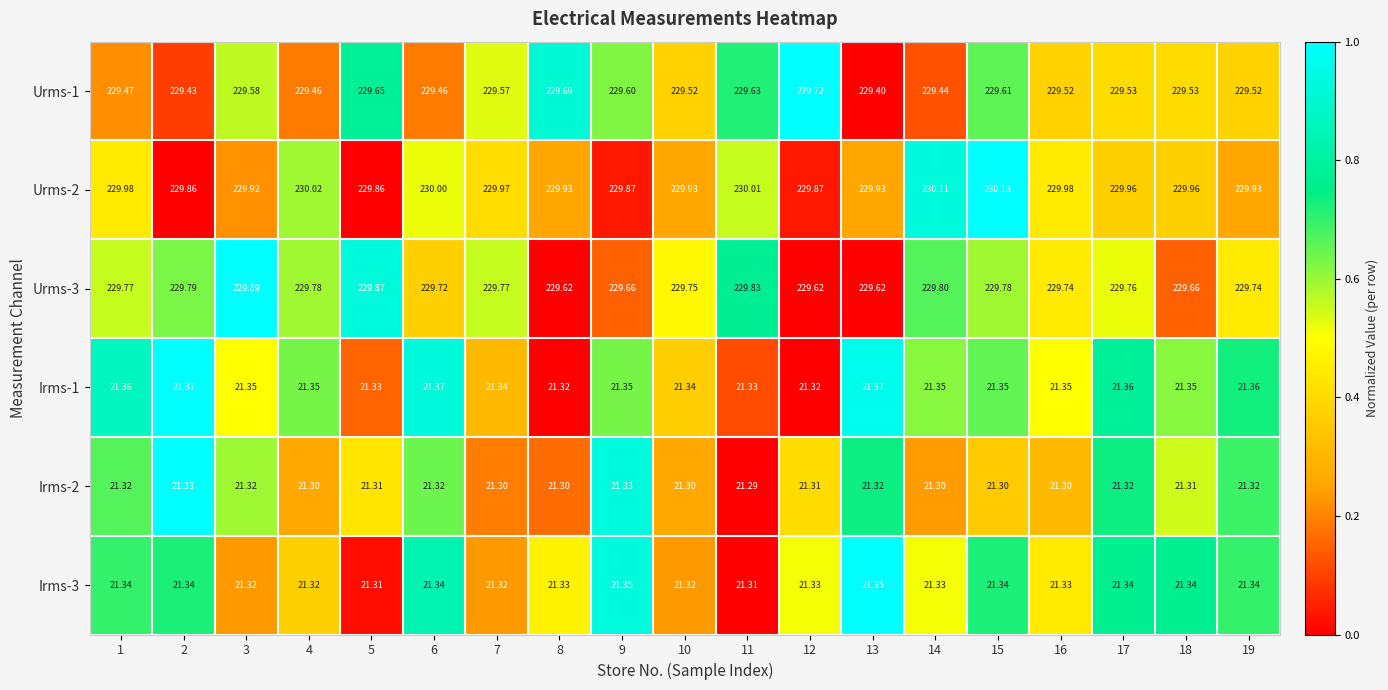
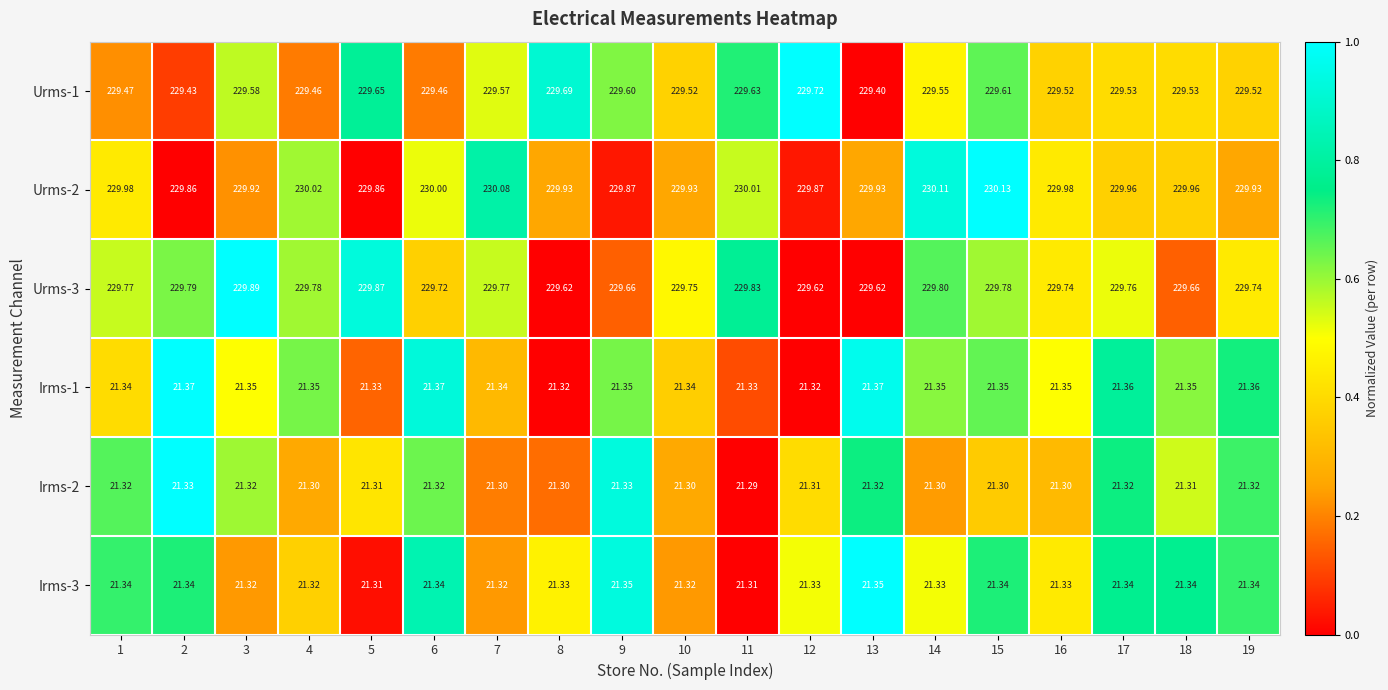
Urms-1, 14: 229.44 -> 229.55
Urms-2, 7: 229.97 -> 230.08
Irms-1, 1: 21.36 -> 21.34
